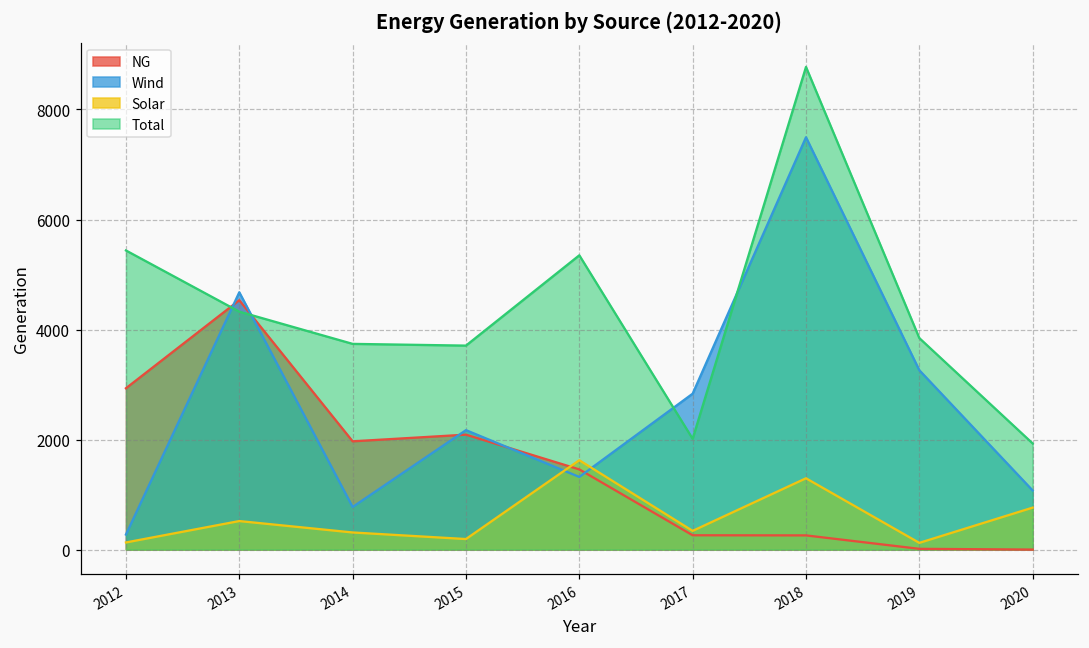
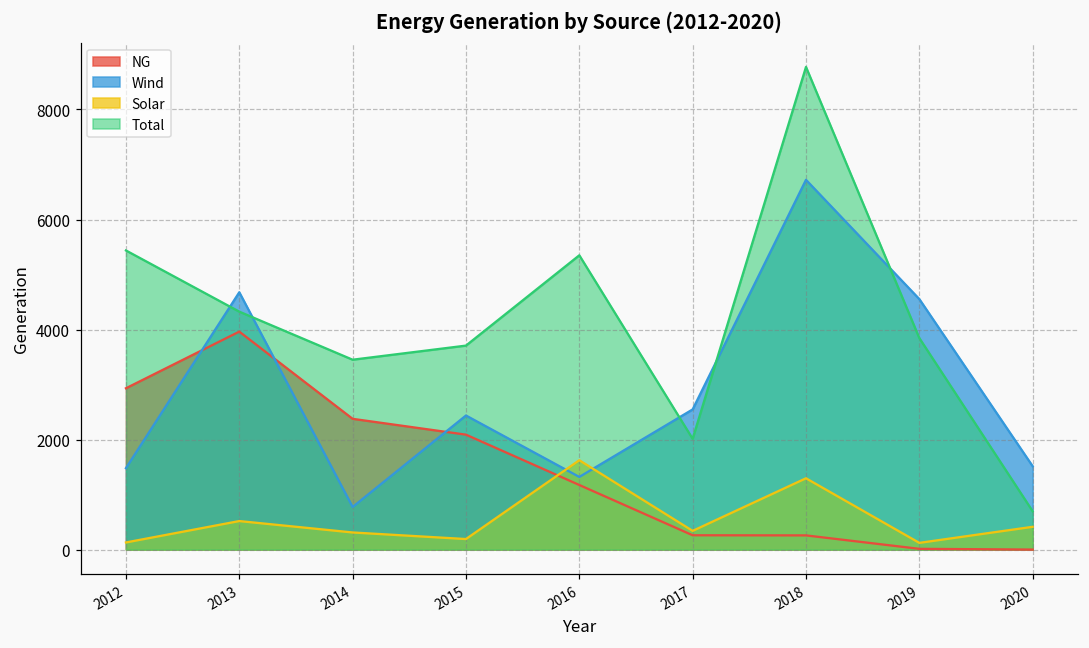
Wind, 2012: 300 -> 1500
NG, 2013: 4500 -> 4000
NG, 2014: 2000 -> 2400
Total, 2014: 3700 -> 3500
Wind, 2015: 2200 -> 2400
NG, 2016: 1500 -> 1200
Wind, 2017: 2800 -> 2500
Wind, 2018: 7500 -> 6700
Wind, 2019: 3300 -> 4600
Wind, 2020: 1100 -> 1500
Solar, 2020: 800 -> 400
Total, 2020: 1900 -> 700
